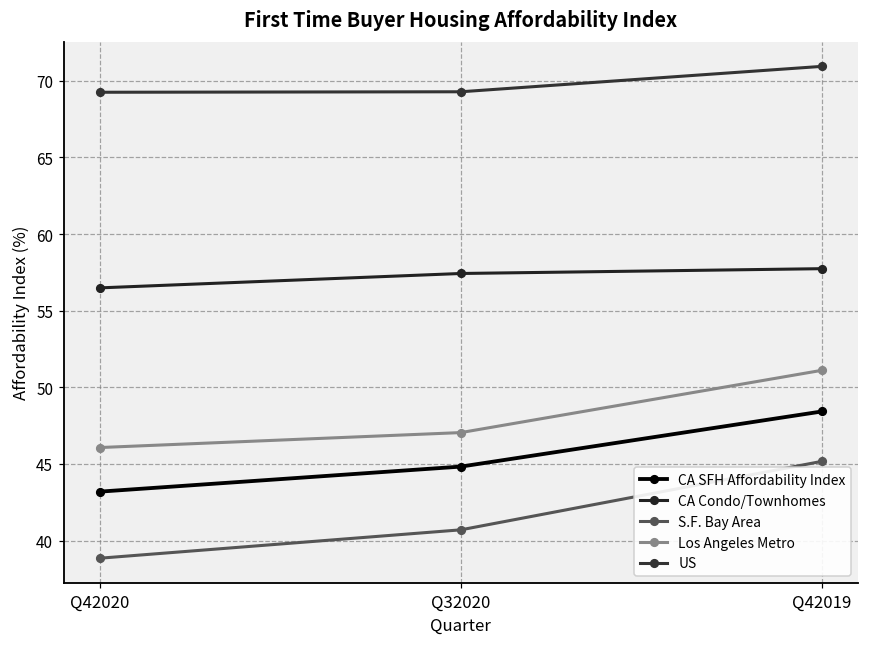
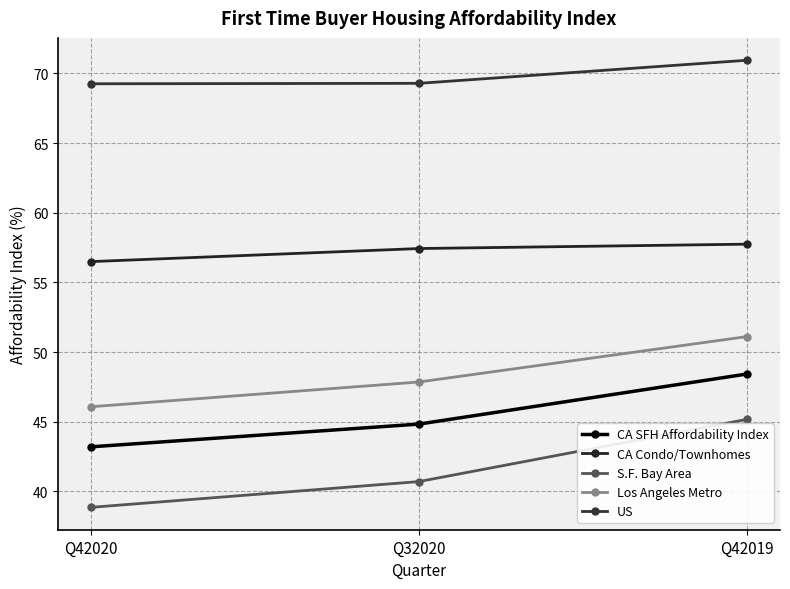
Los Angeles Metro, Q32020: 47.0 -> 47.8
